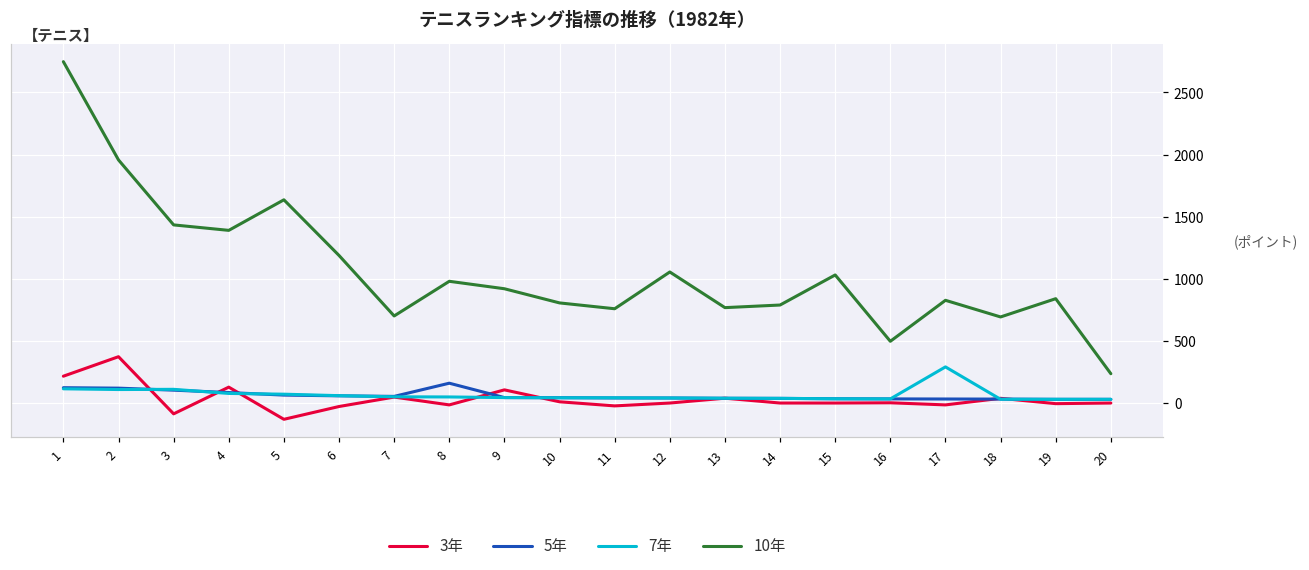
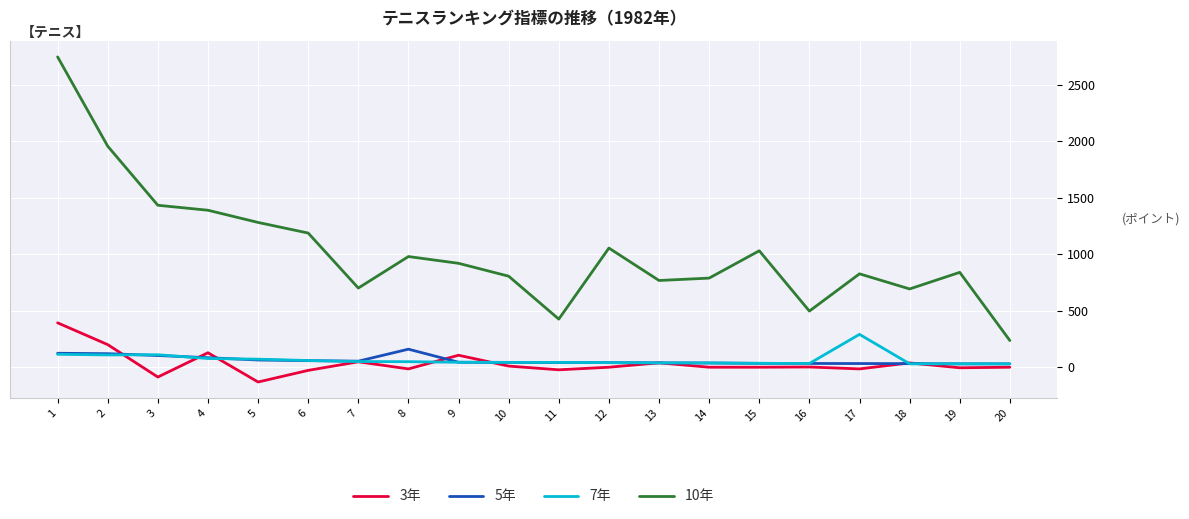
3年, 1: 220 -> 390
3年, 2: 370 -> 200
10年, 5: 1640 -> 1280
10年, 11: 760 -> 430
